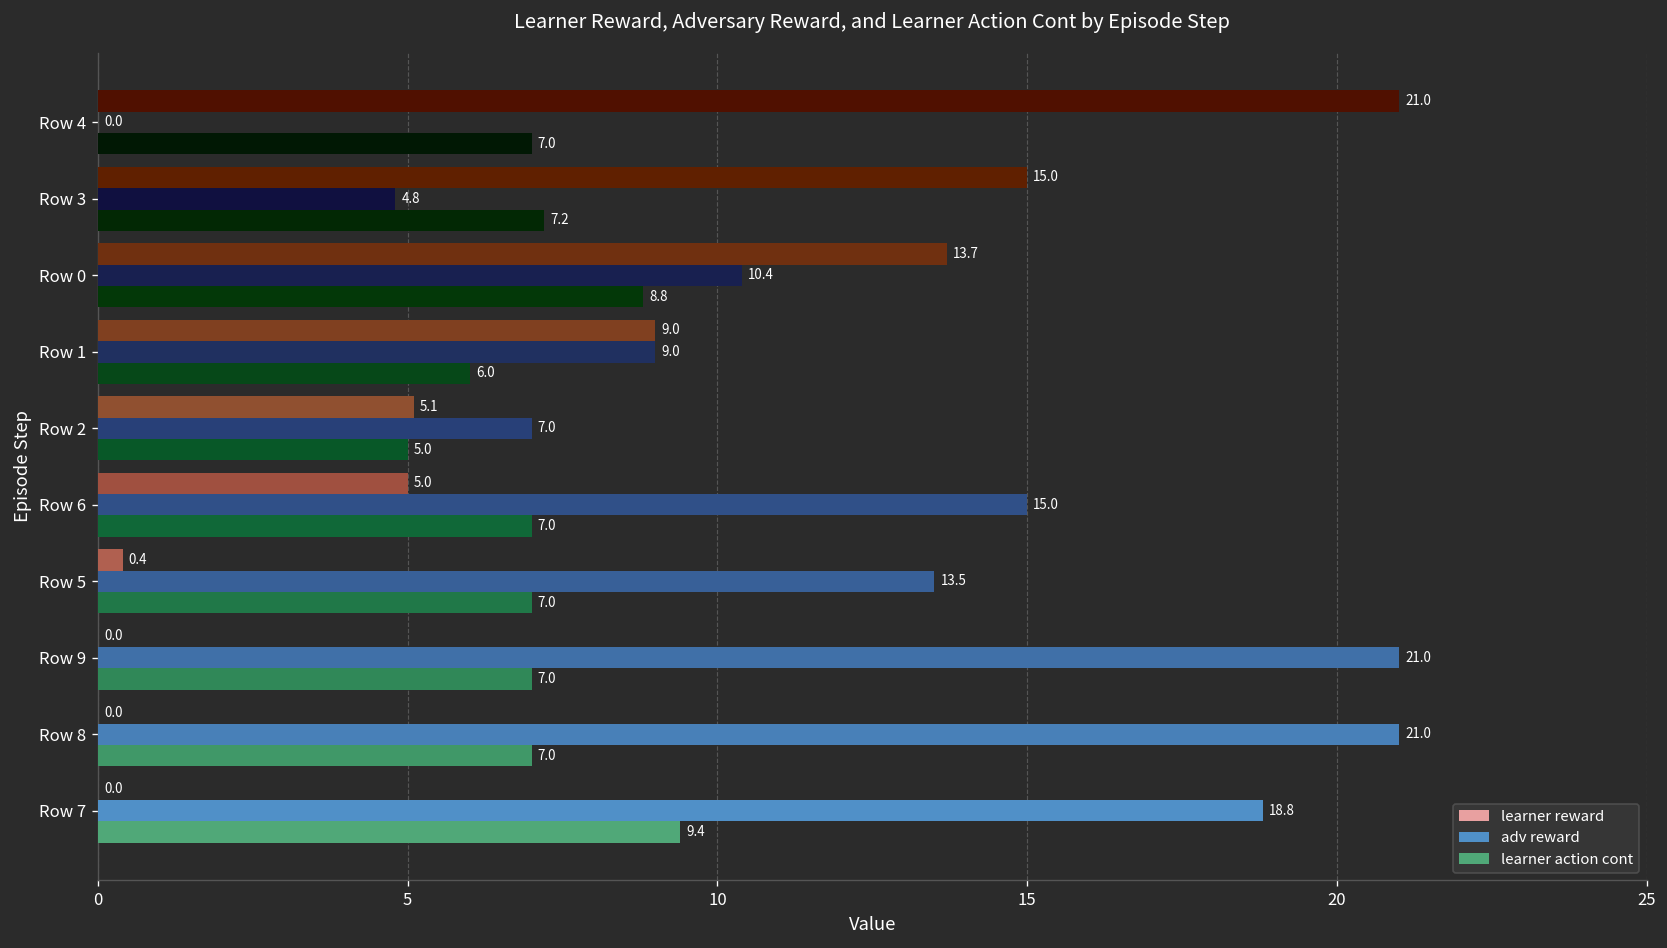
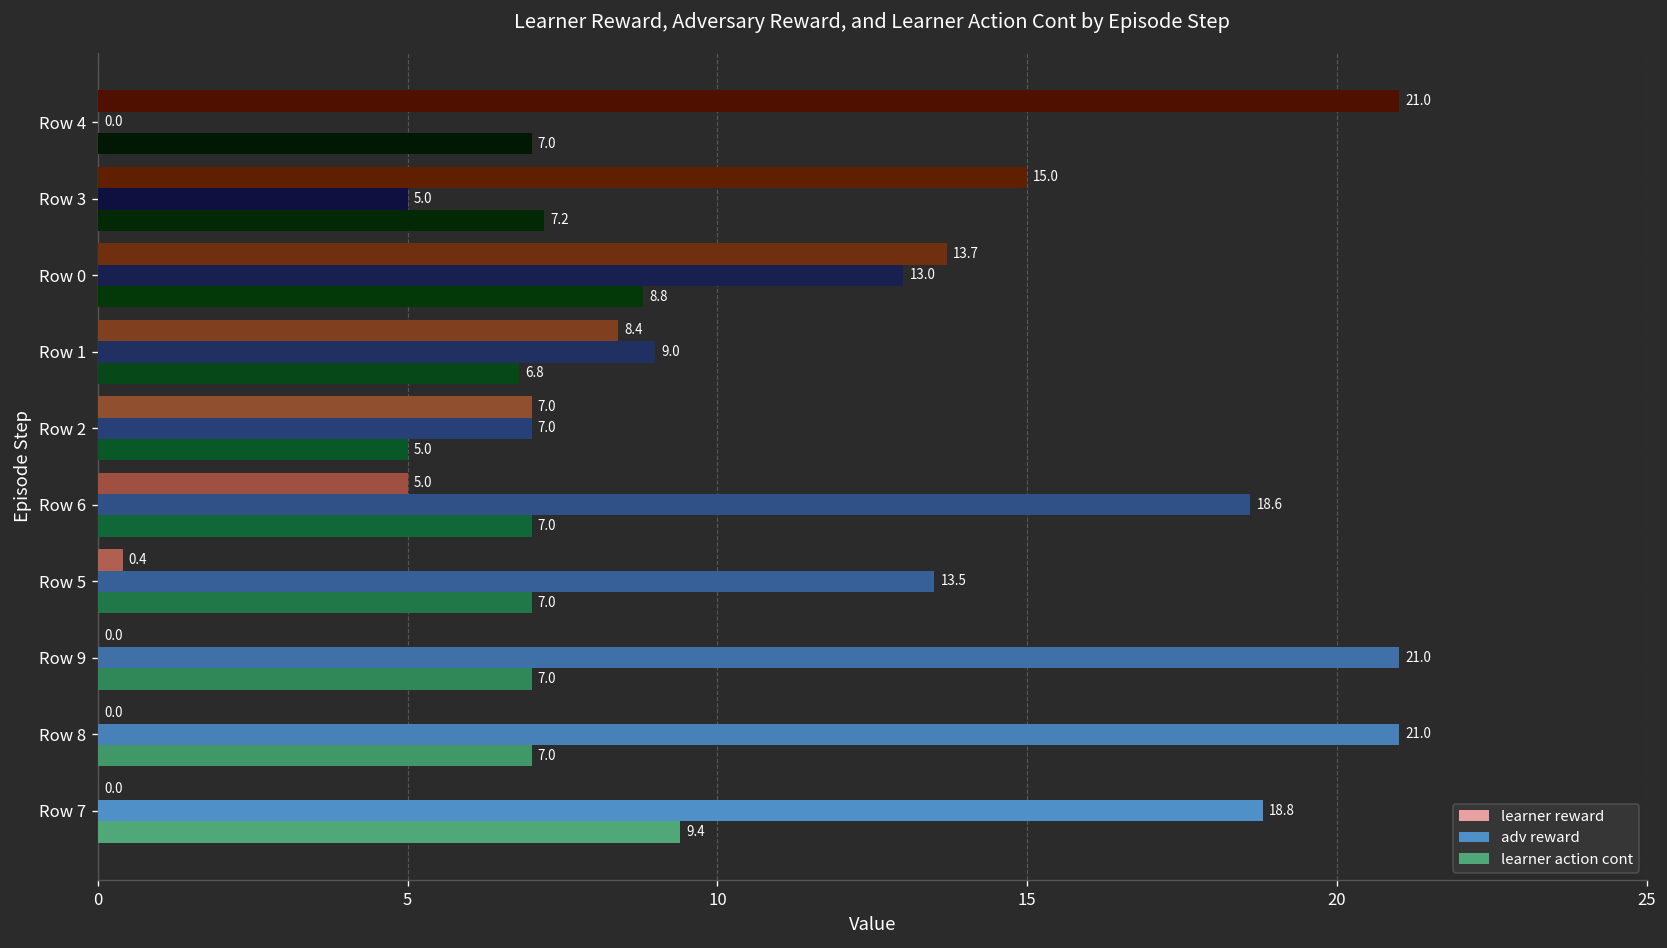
adv reward, Row 3: 4.8 -> 5.0
adv reward, Row 0: 10.4 -> 13.0
learner reward, Row 1: 9.0 -> 8.4
learner action cont, Row 1: 6.0 -> 6.8
learner reward, Row 2: 5.1 -> 7.0
adv reward, Row 6: 15.0 -> 18.6
